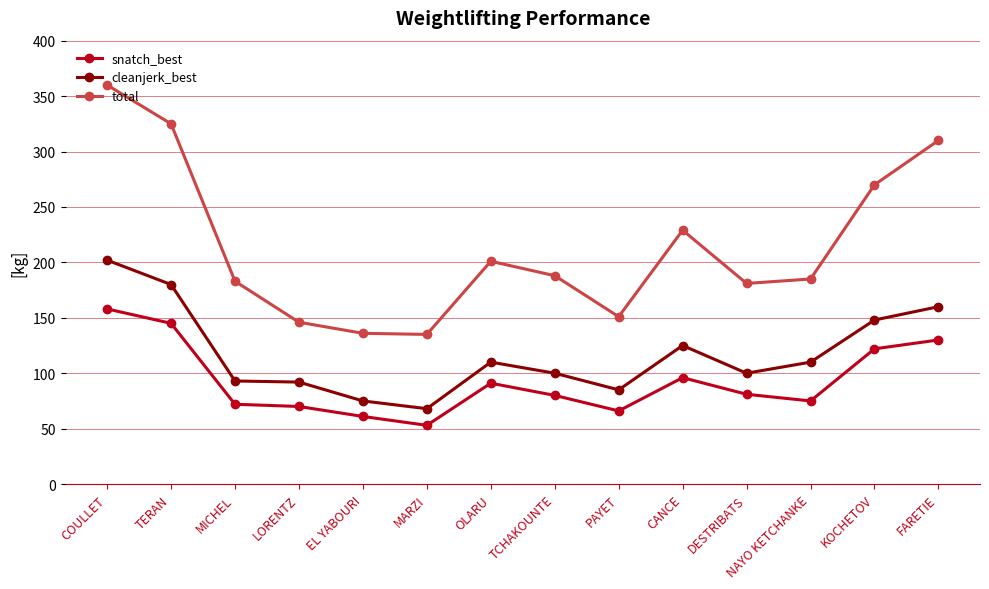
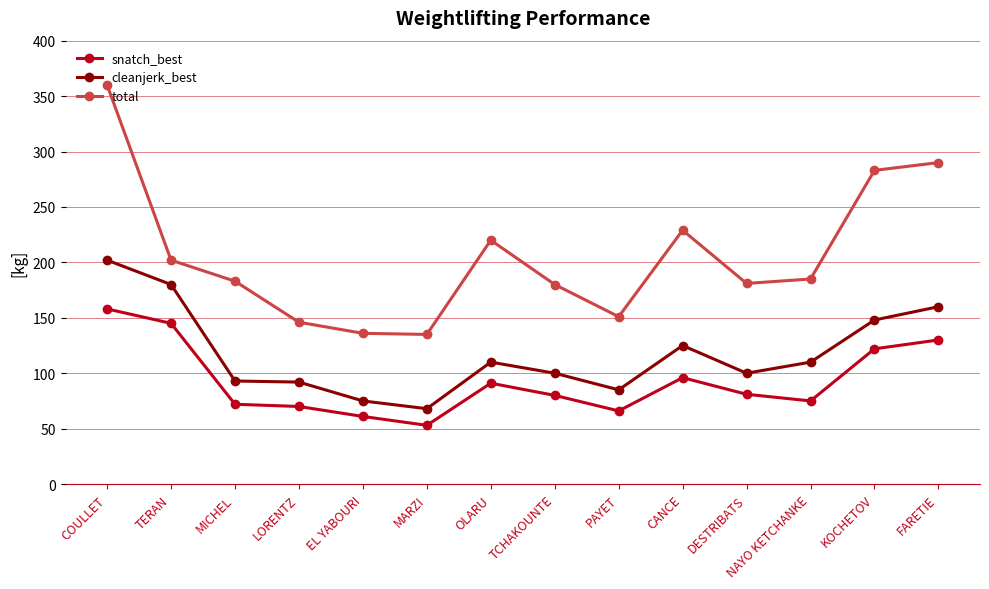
total, TERAN: 325 -> 202
total, OLARU: 201 -> 220
total, TCHAKOUNTE: 188 -> 180
total, KOCHETOV: 270 -> 283
total, FARETIE: 310 -> 290
